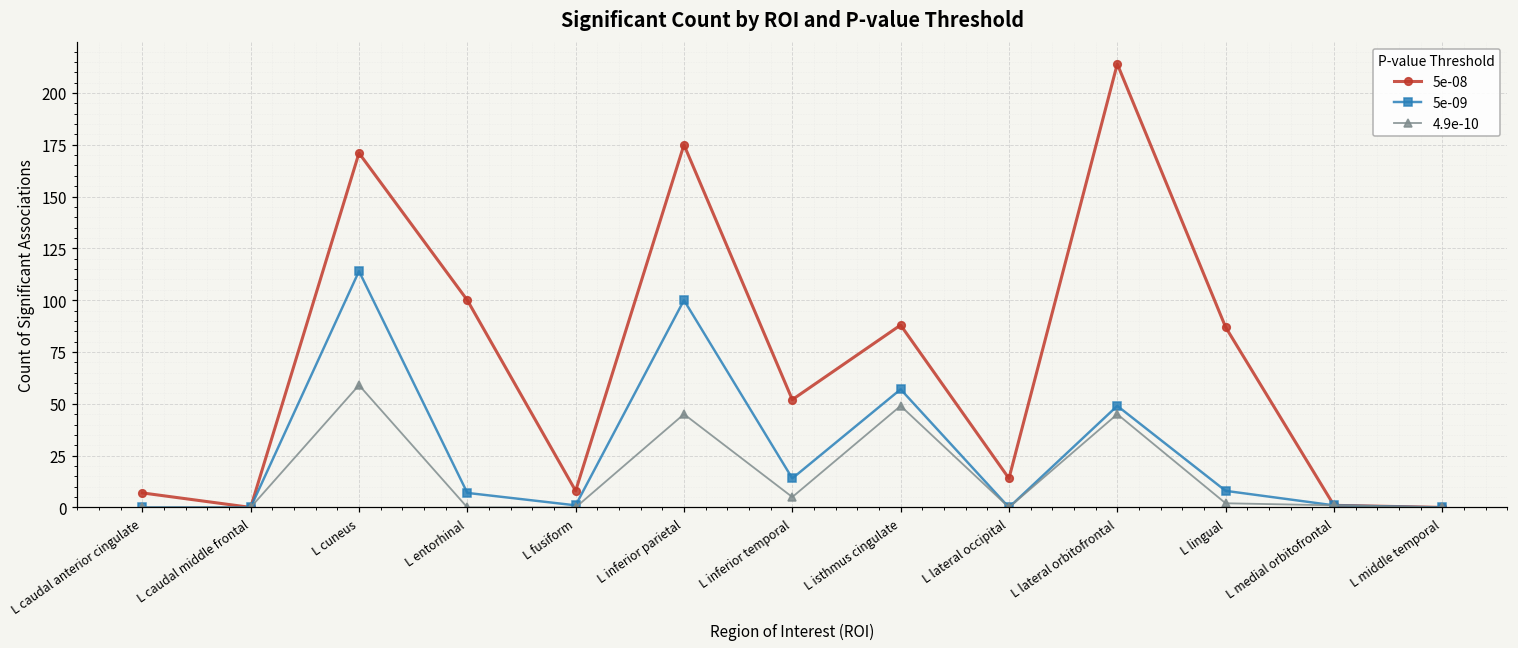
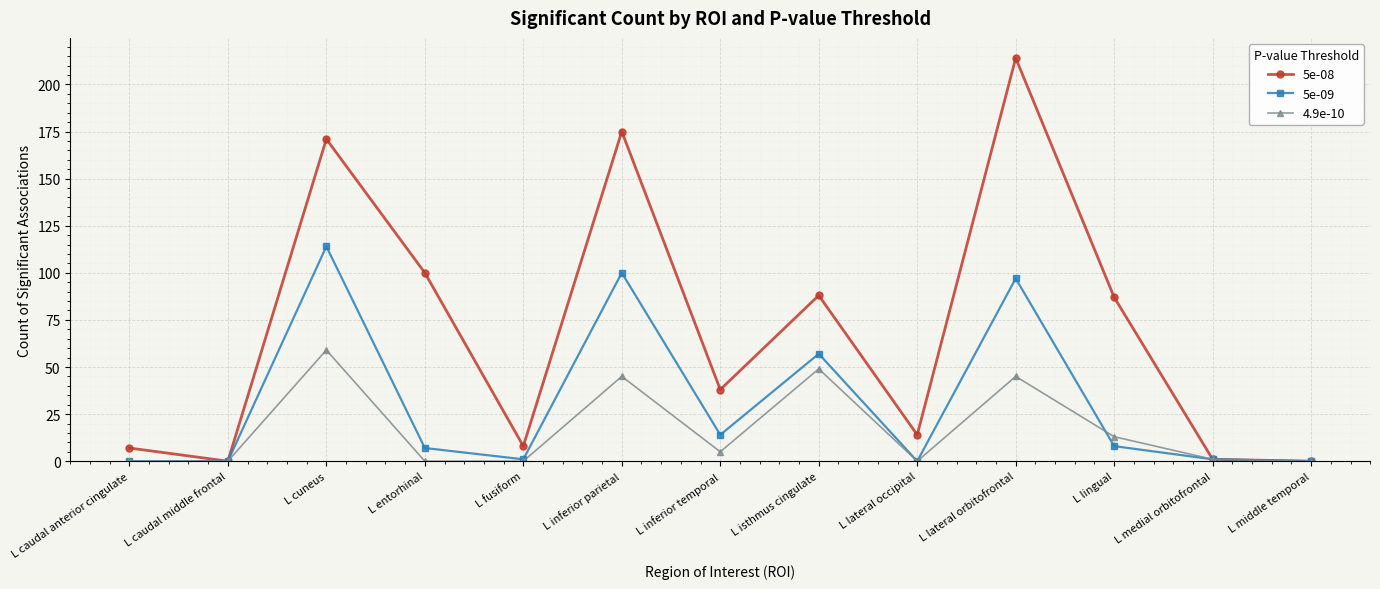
5e-08, L inferior temporal: 52 -> 38
5e-09, L lateral orbitofrontal: 49 -> 97
4.9e-10, L lingual: 2 -> 13
